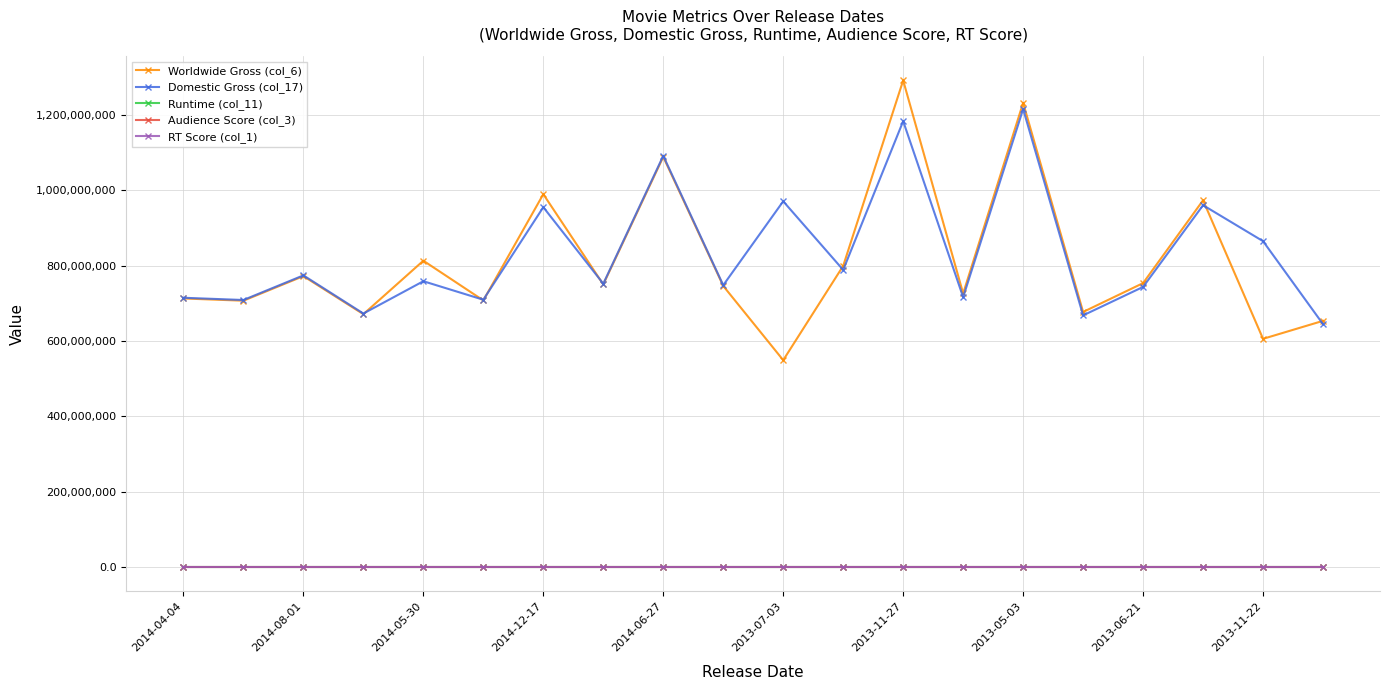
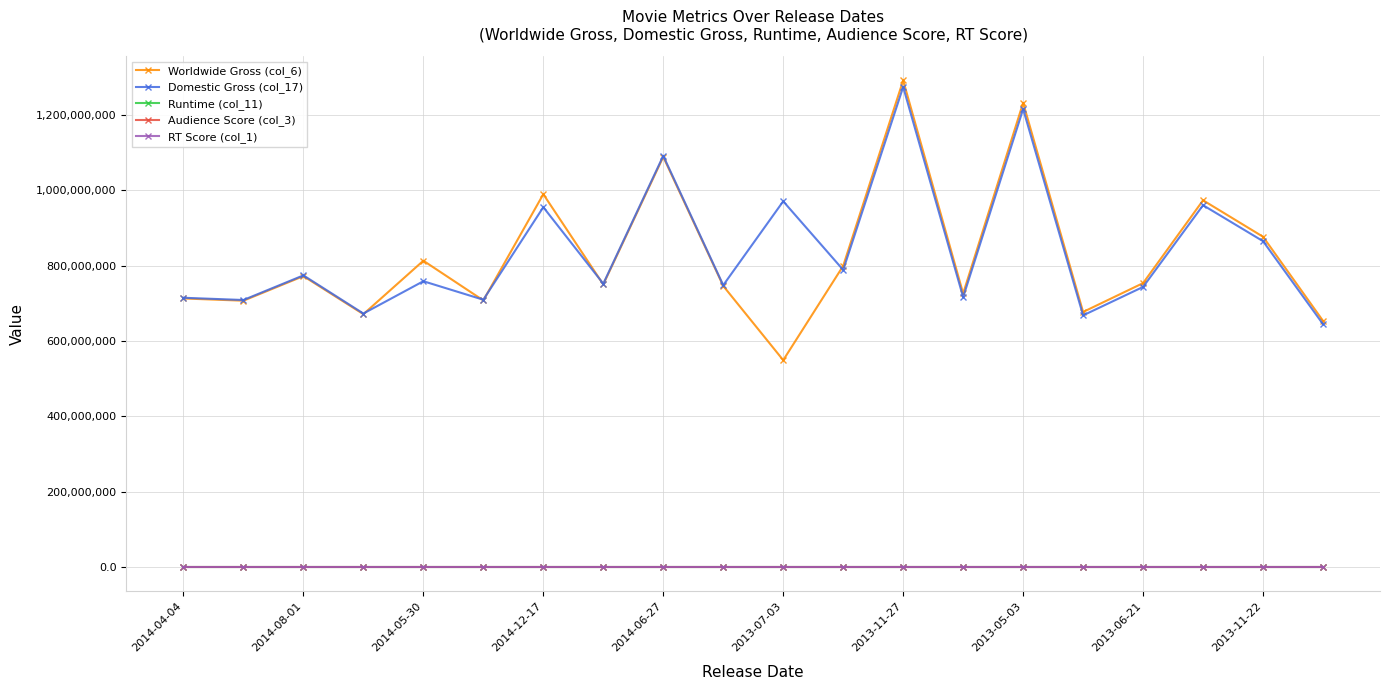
Domestic Gross (col_17), 2013-11-27: 1,180,000,000 -> 1,270,000,000
Worldwide Gross (col_6), 2013-11-22: 610,000,000 -> 880,000,000
